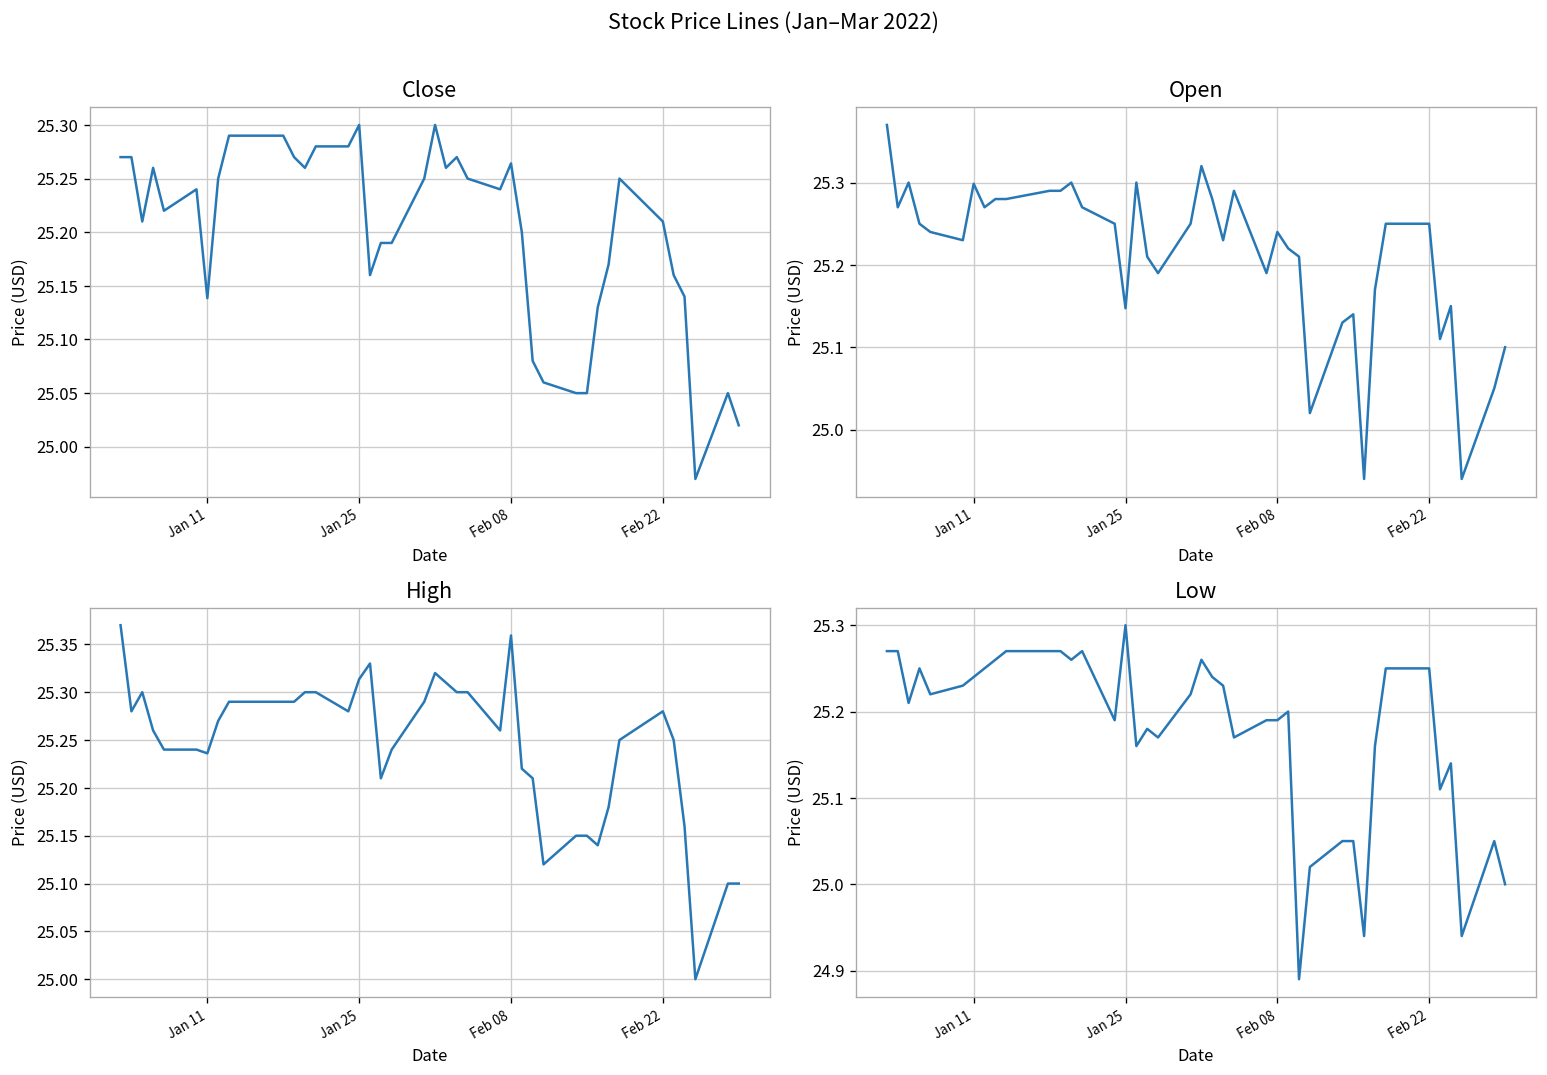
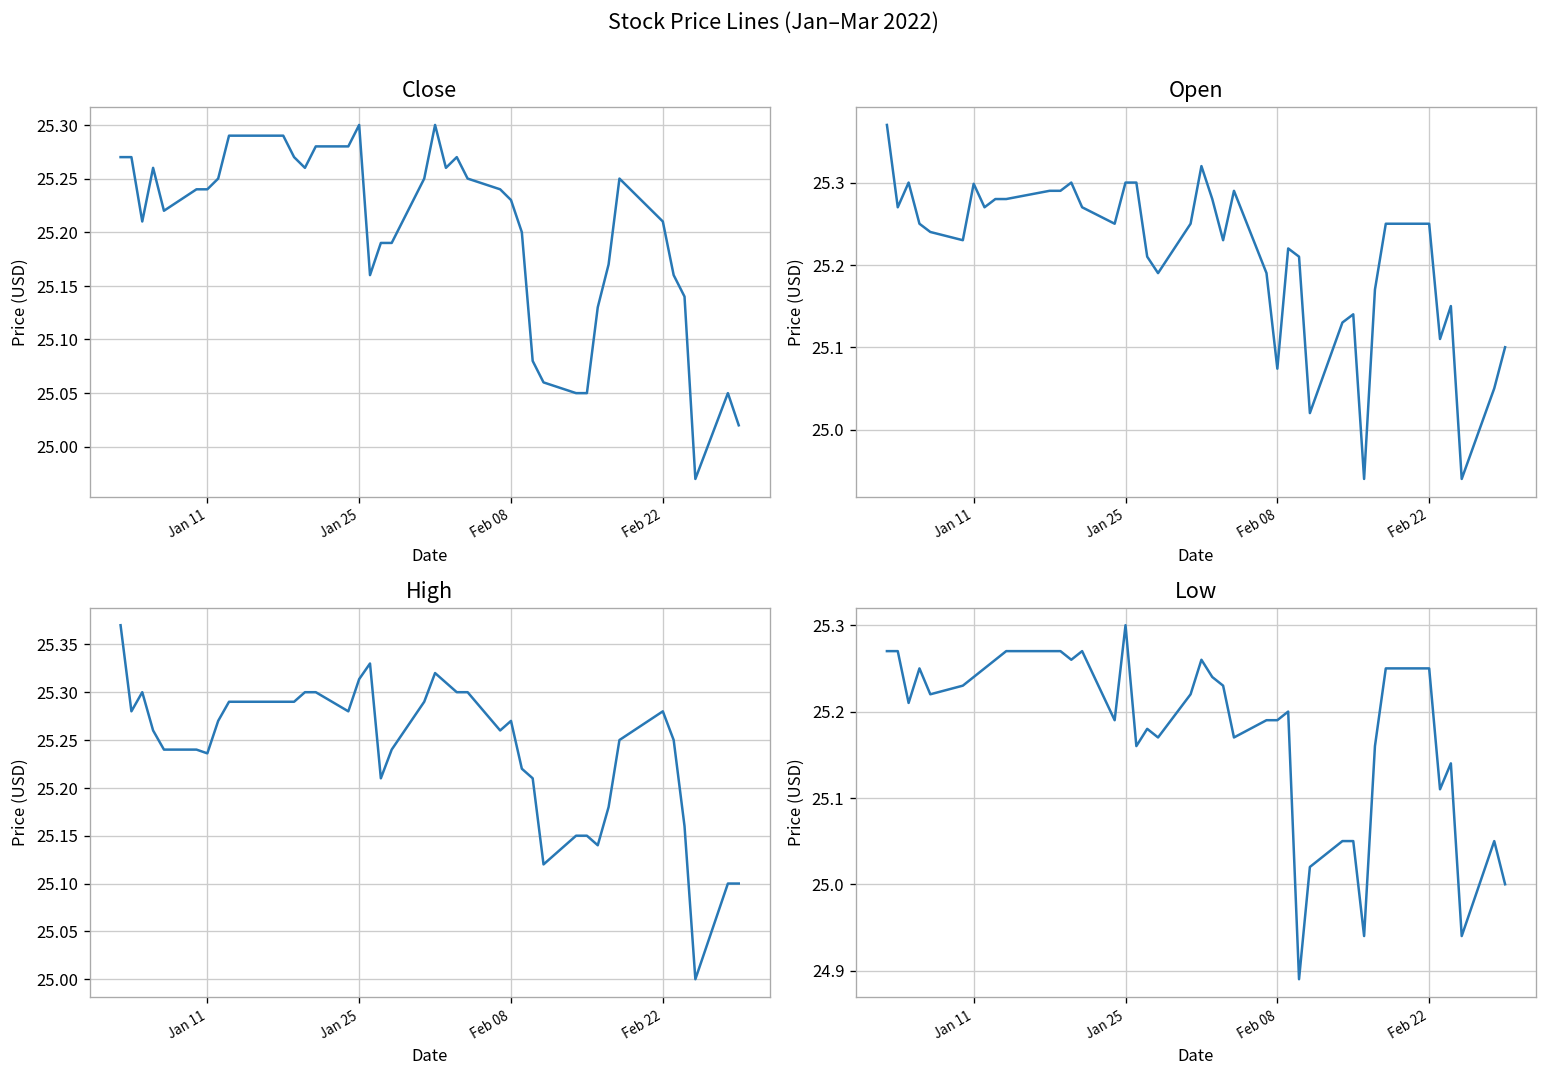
Close, Jan 11: 25.14 -> 25.24
Close, Feb 08: 25.26 -> 25.23
Open, Jan 25: 25.15 -> 25.30
Open, Feb 08: 25.24 -> 25.07
High, Feb 08: 25.36 -> 25.27
